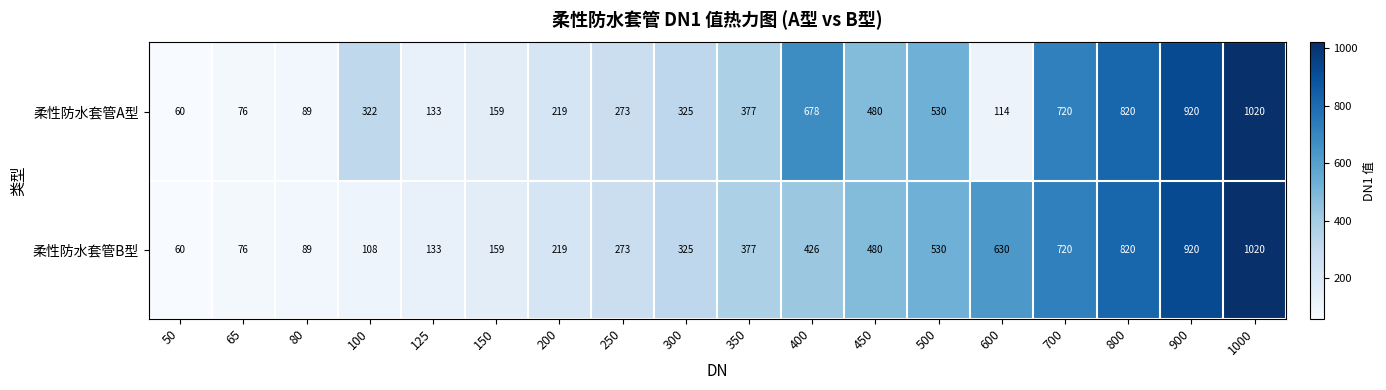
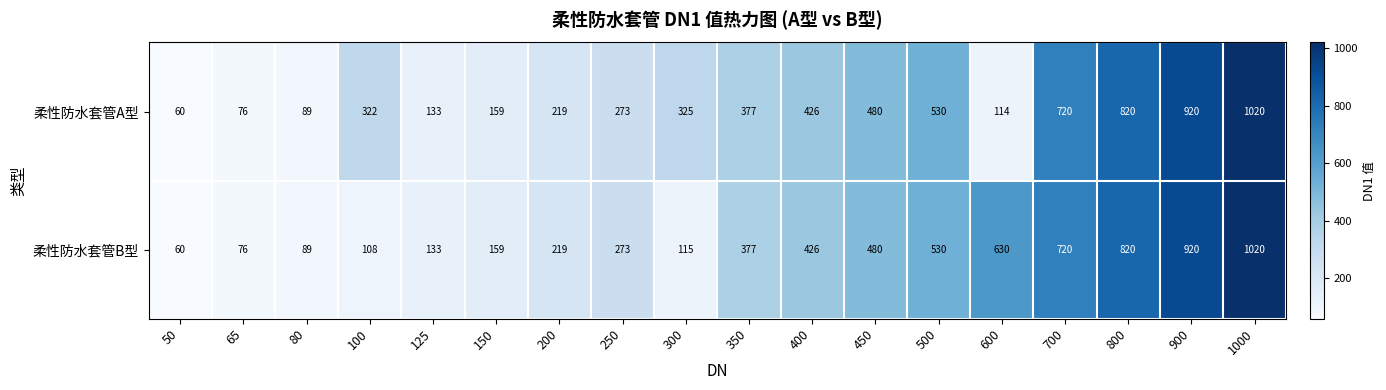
柔性防水套管A型, 400: 678 -> 426
柔性防水套管B型, 300: 325 -> 115
